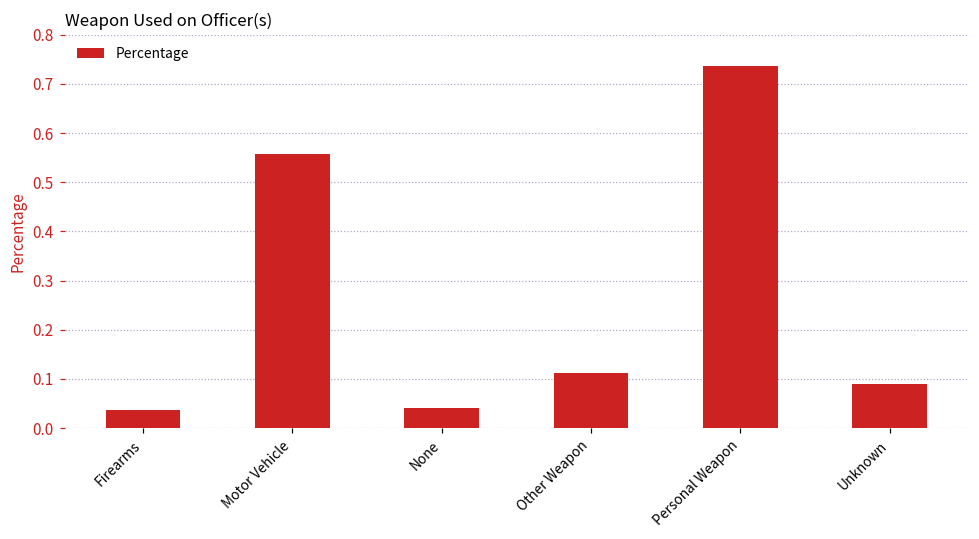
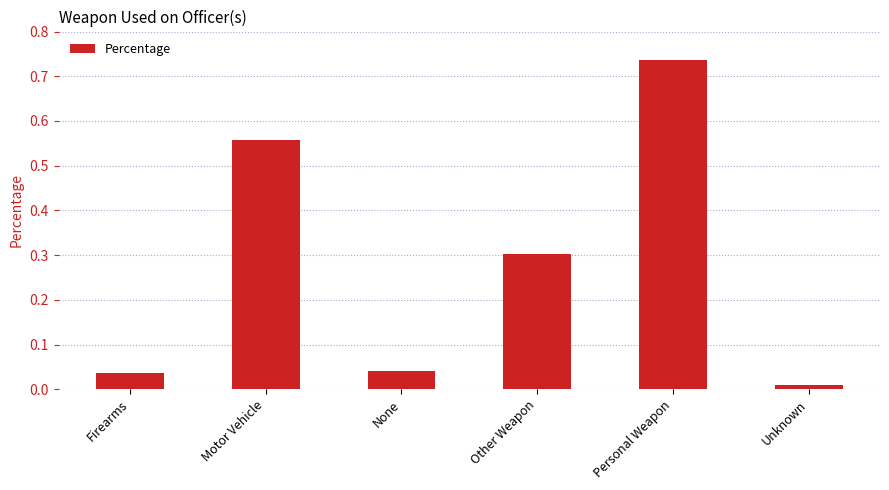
Other Weapon: 0.11 -> 0.30
Unknown: 0.09 -> 0.01
